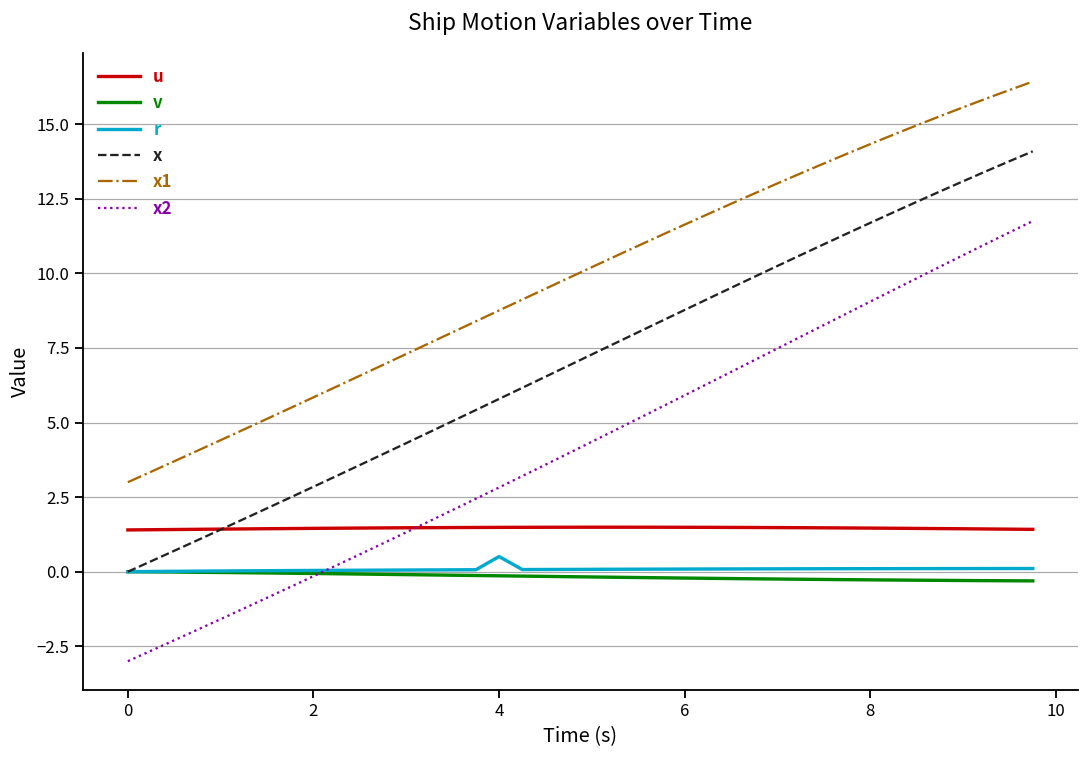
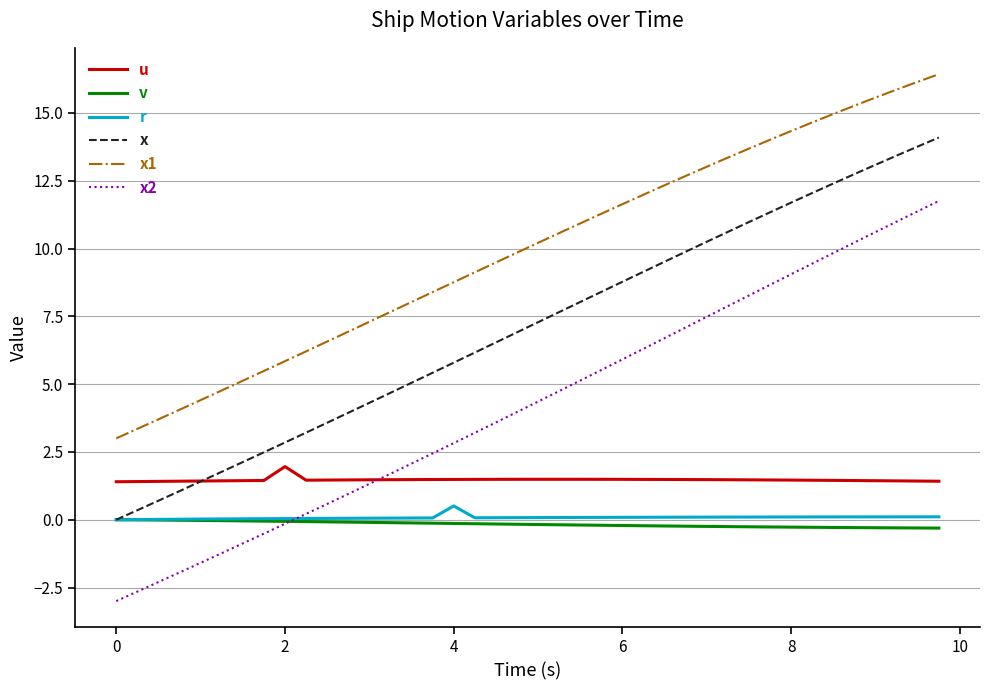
u, 2: 1.5 -> 2.0
